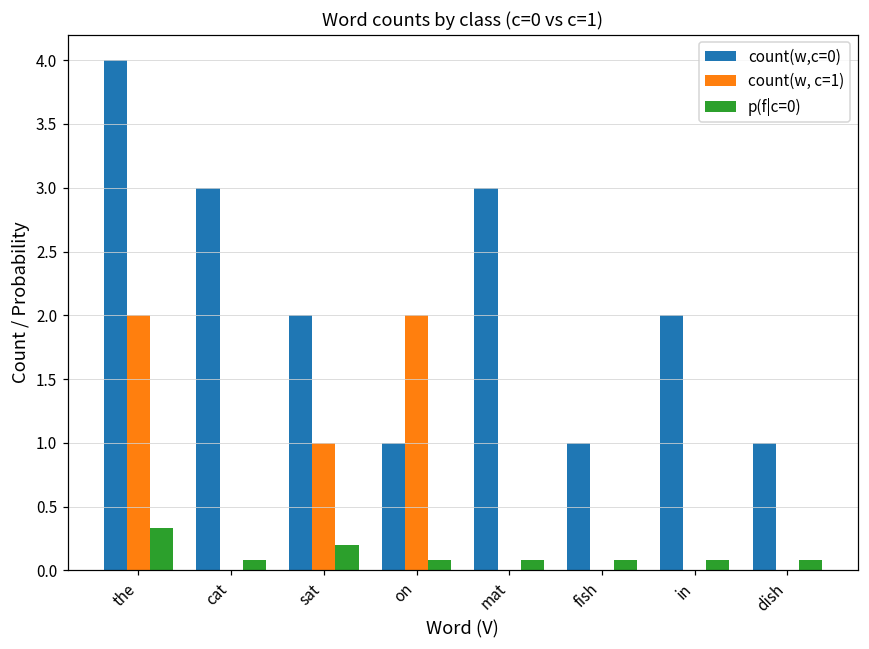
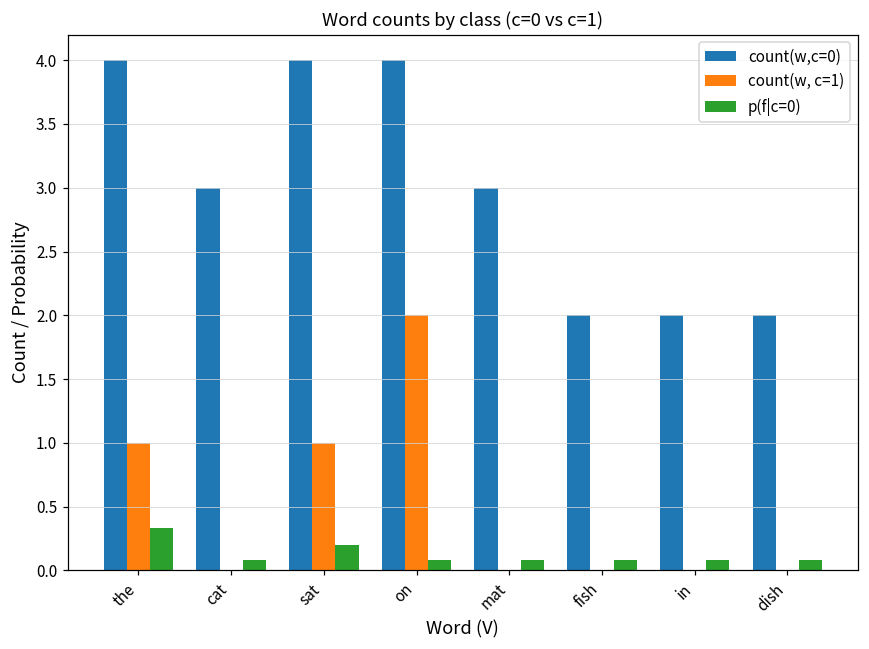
count(w, c=1), the: 2 -> 1
count(w,c=0), sat: 2 -> 4
count(w,c=0), on: 1 -> 4
count(w,c=0), fish: 1 -> 2
count(w,c=0), dish: 1 -> 2
